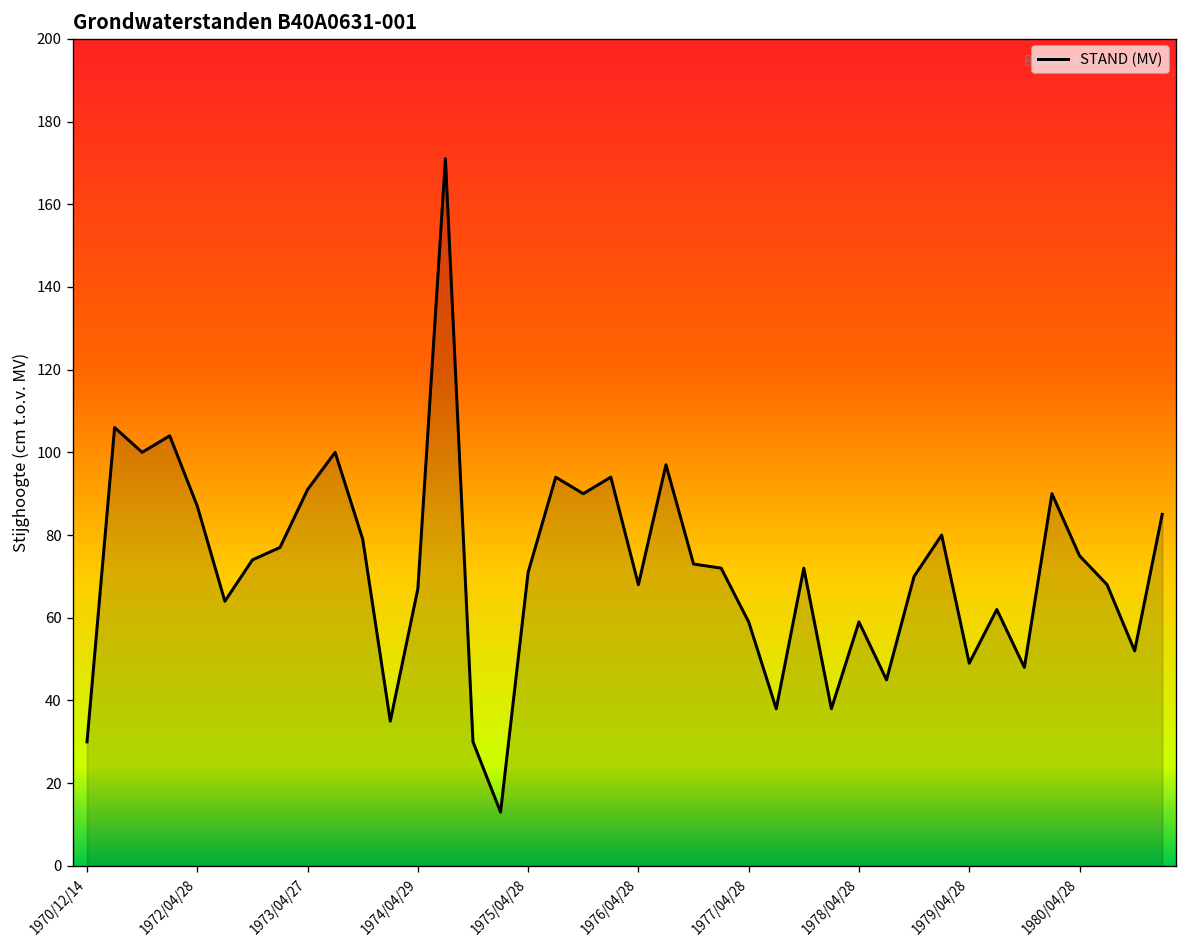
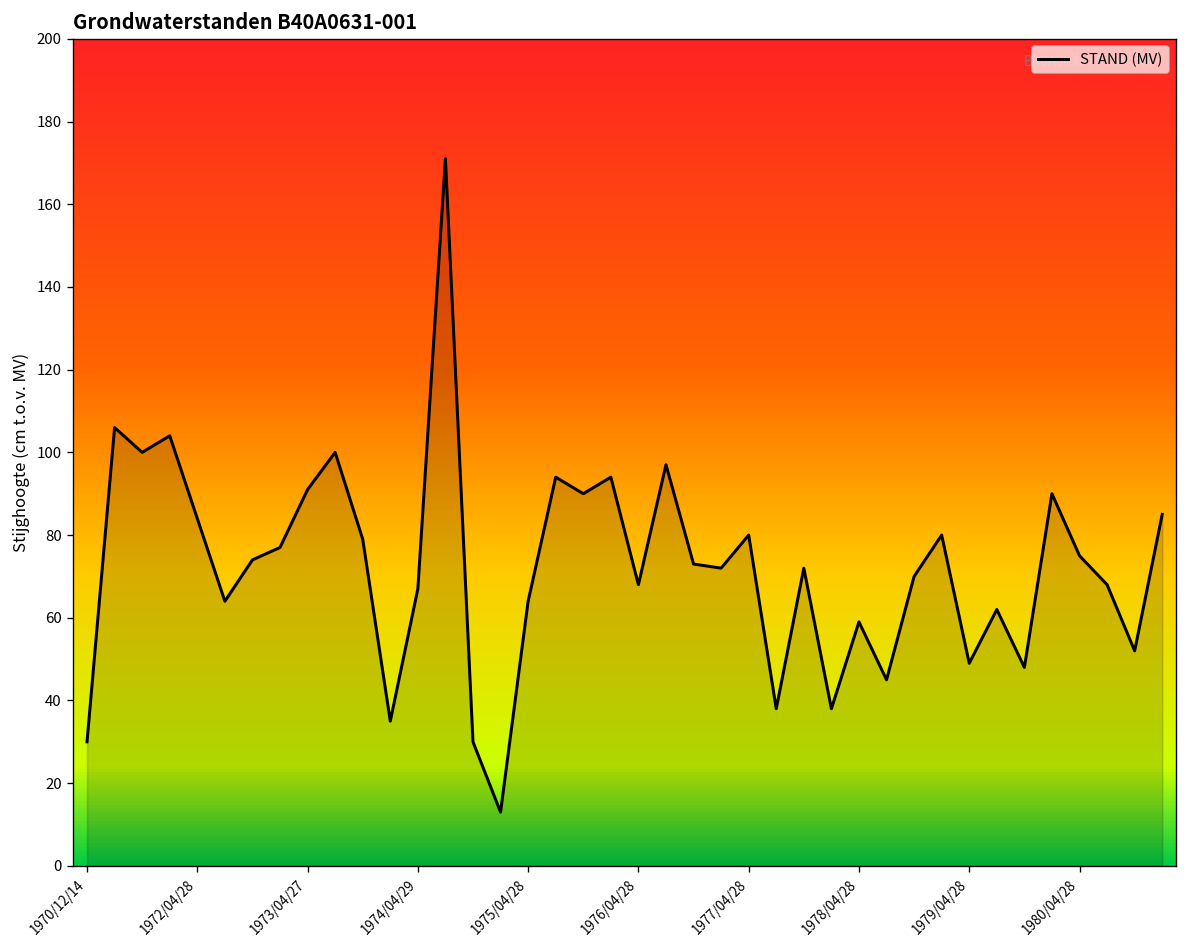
1972/04/28: 87 -> 84
1975/04/28: 71 -> 64
1977/04/28: 59 -> 80
